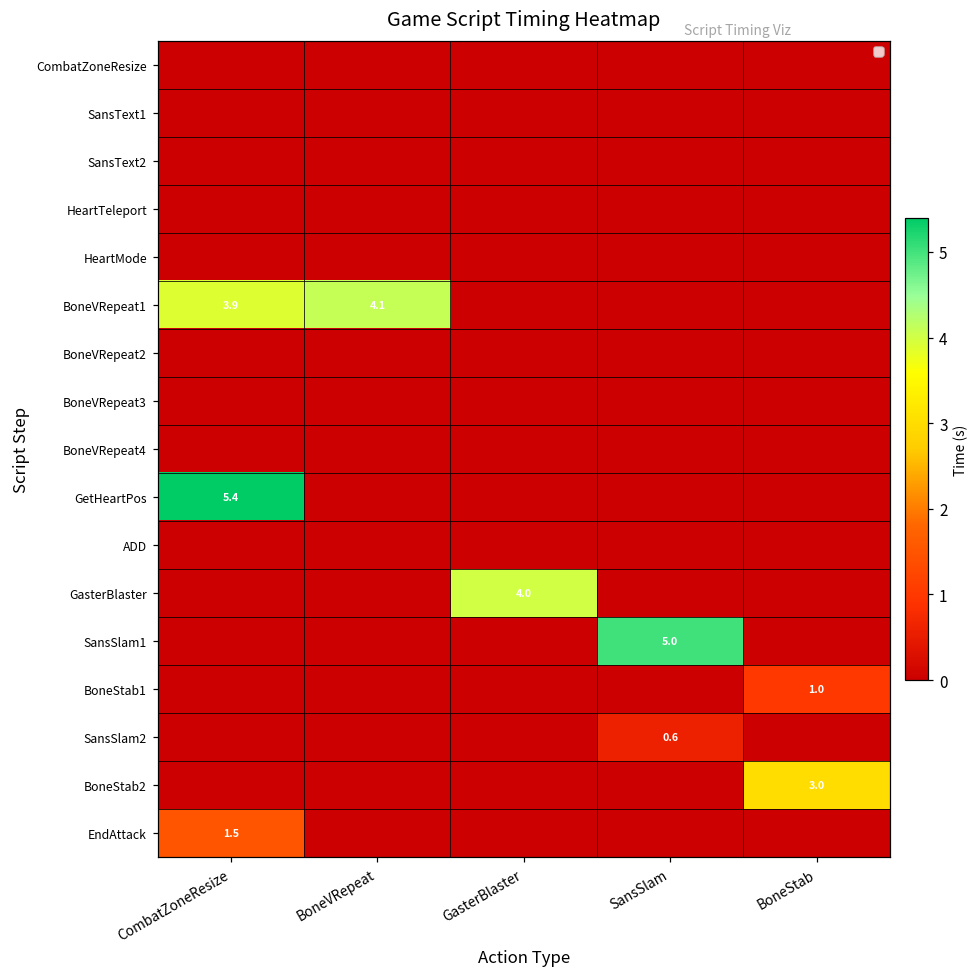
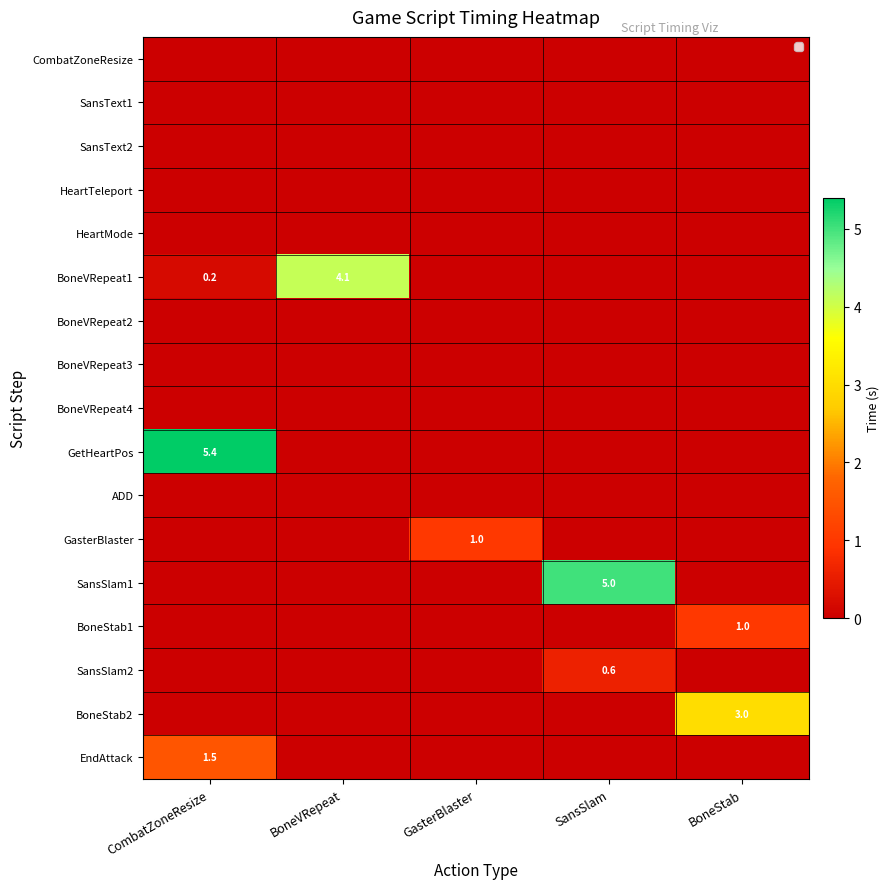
BoneVRepeat1, CombatZoneResize: 3.9 -> 0.2
GasterBlaster, GasterBlaster: 4.0 -> 1.0
